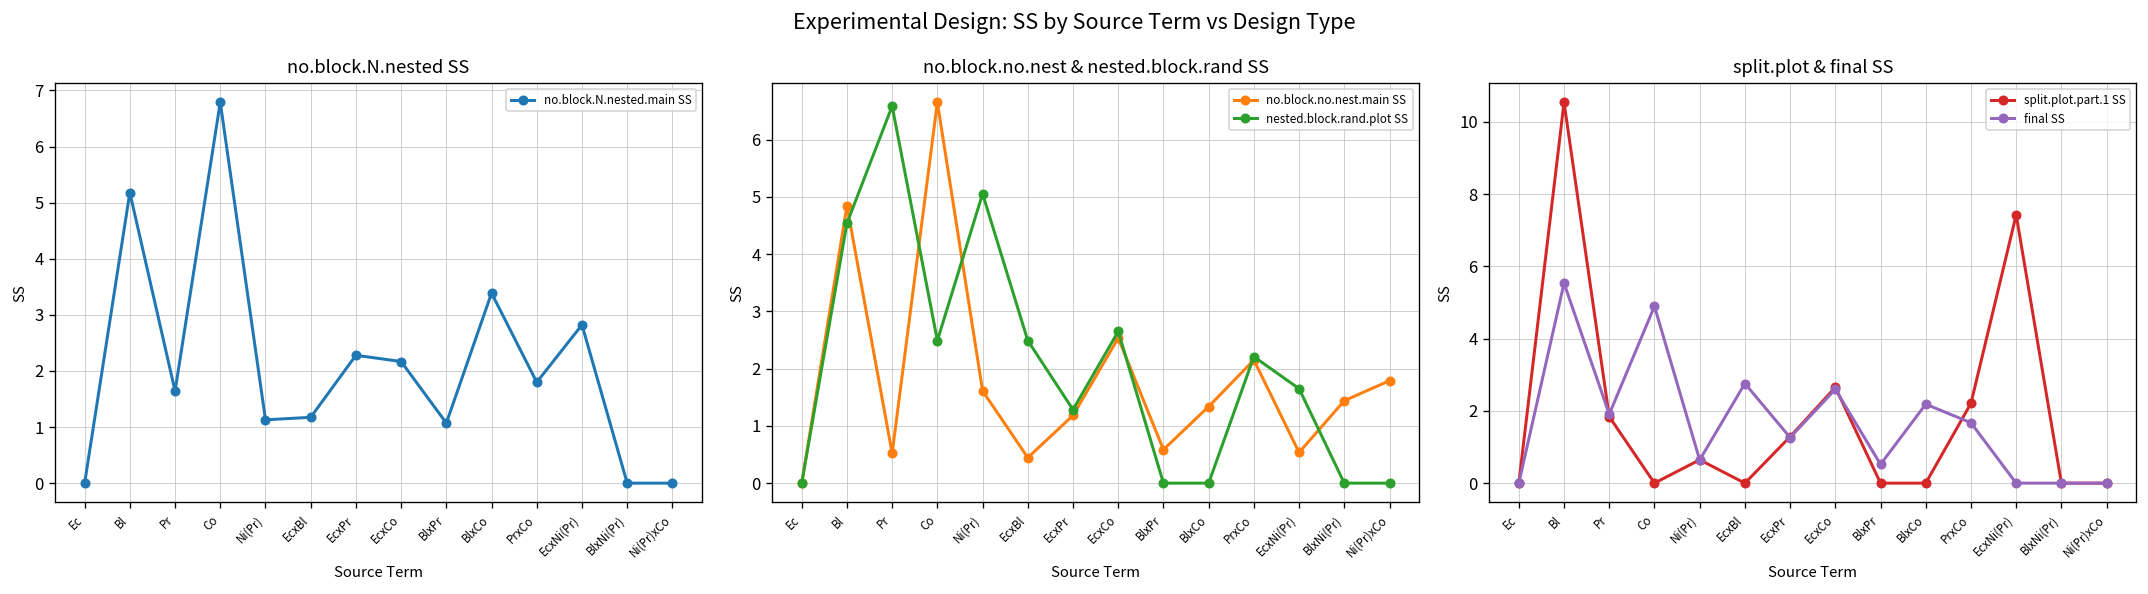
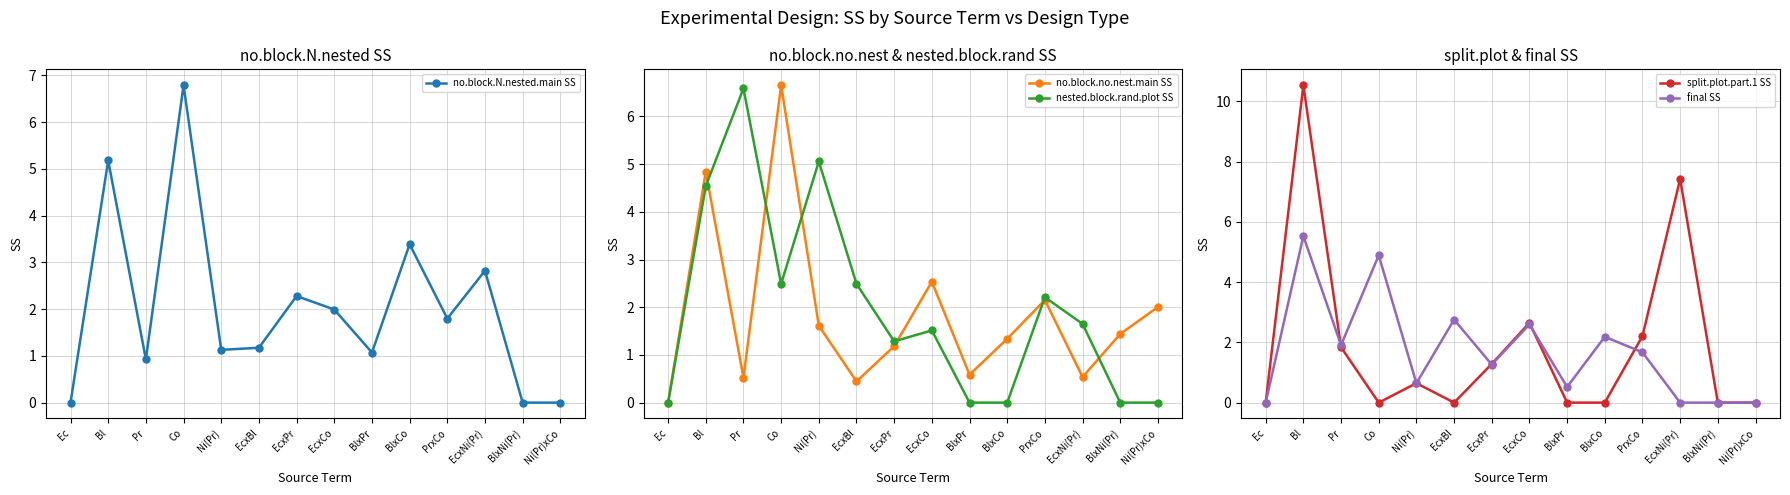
no.block.N.nested SS, Pr: 1.6 -> 0.9
no.block.N.nested SS, EcxCo: 2.2 -> 2.0
no.block.no.nest & nested.block.rand SS, nested.block.rand.plot SS, EcxCo: 2.7 -> 1.5
no.block.no.nest & nested.block.rand SS, no.block.no.nest.main SS, Ni(Pr)xCo: 1.8 -> 2.0
